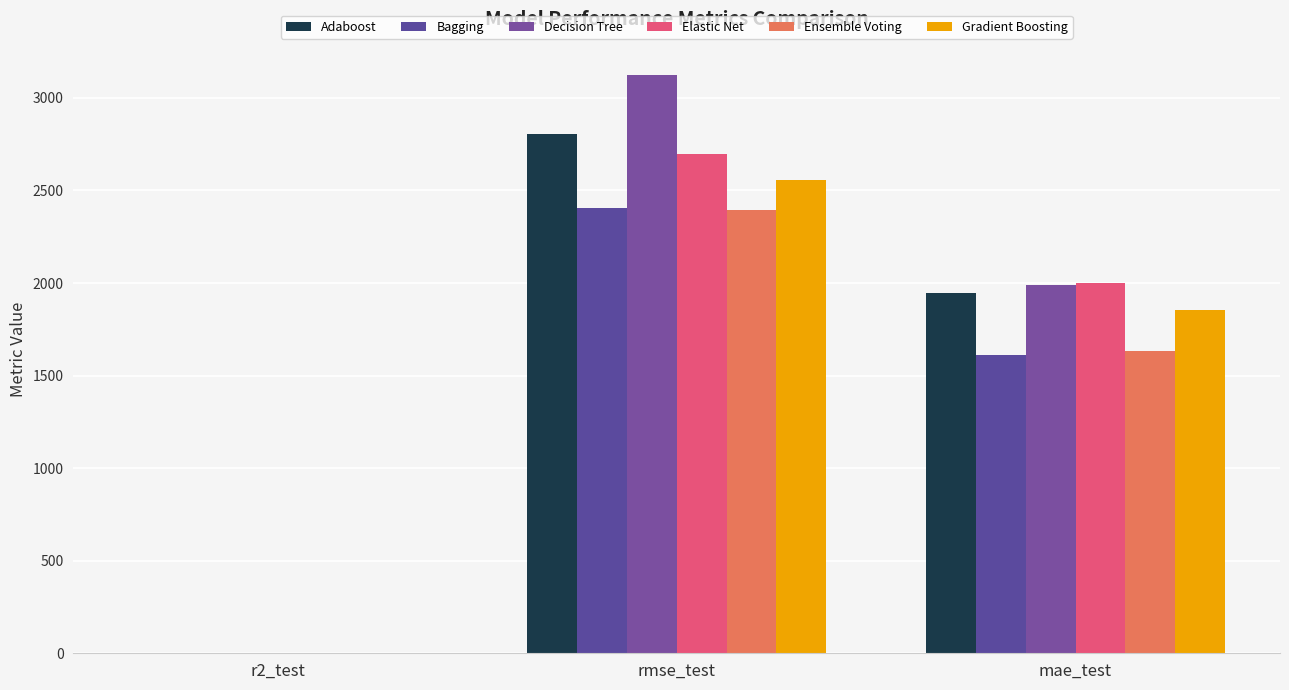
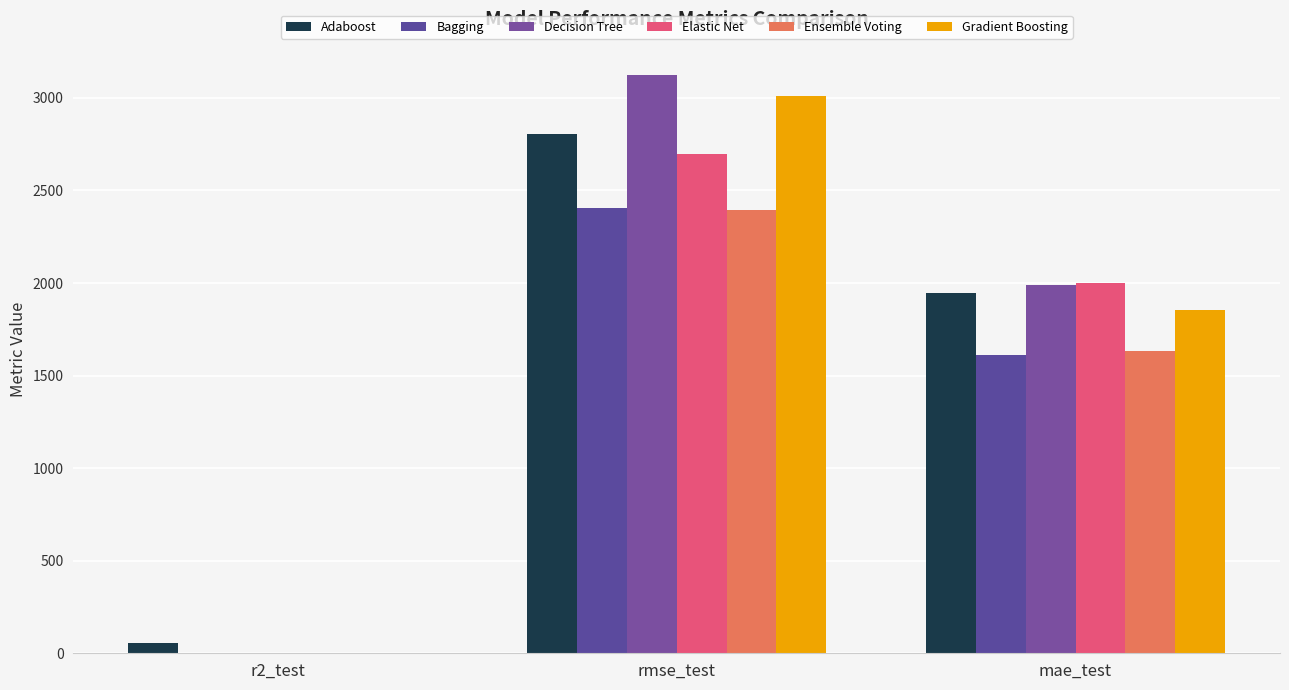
Adaboost, r2_test: 0 -> 50
Gradient Boosting, rmse_test: 2560 -> 3010
